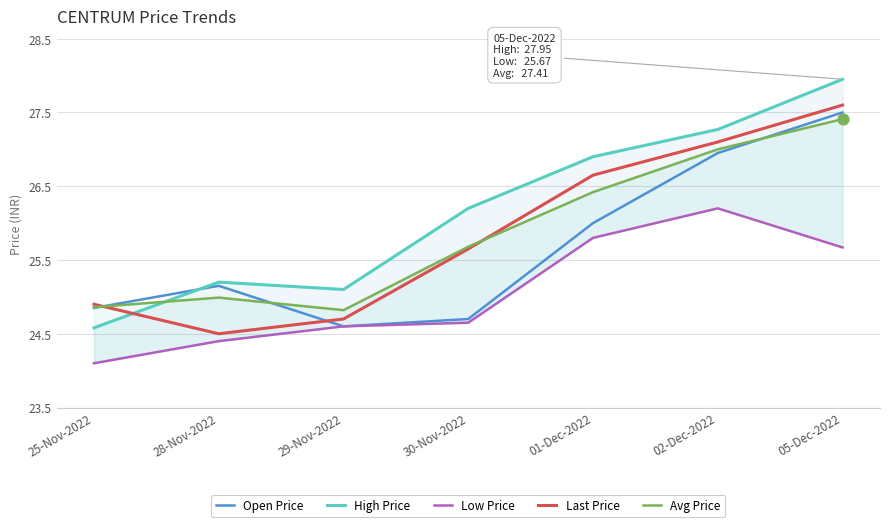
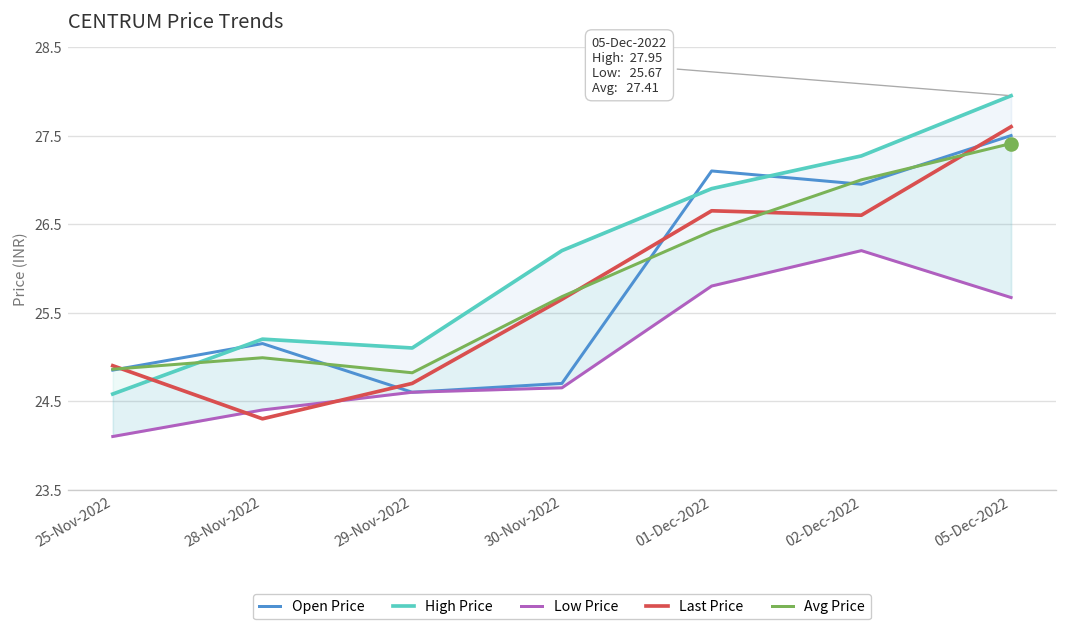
Last Price, 28-Nov-2022: 24.5 -> 24.3
Open Price, 01-Dec-2022: 26.0 -> 27.1
Last Price, 02-Dec-2022: 27.1 -> 26.6
